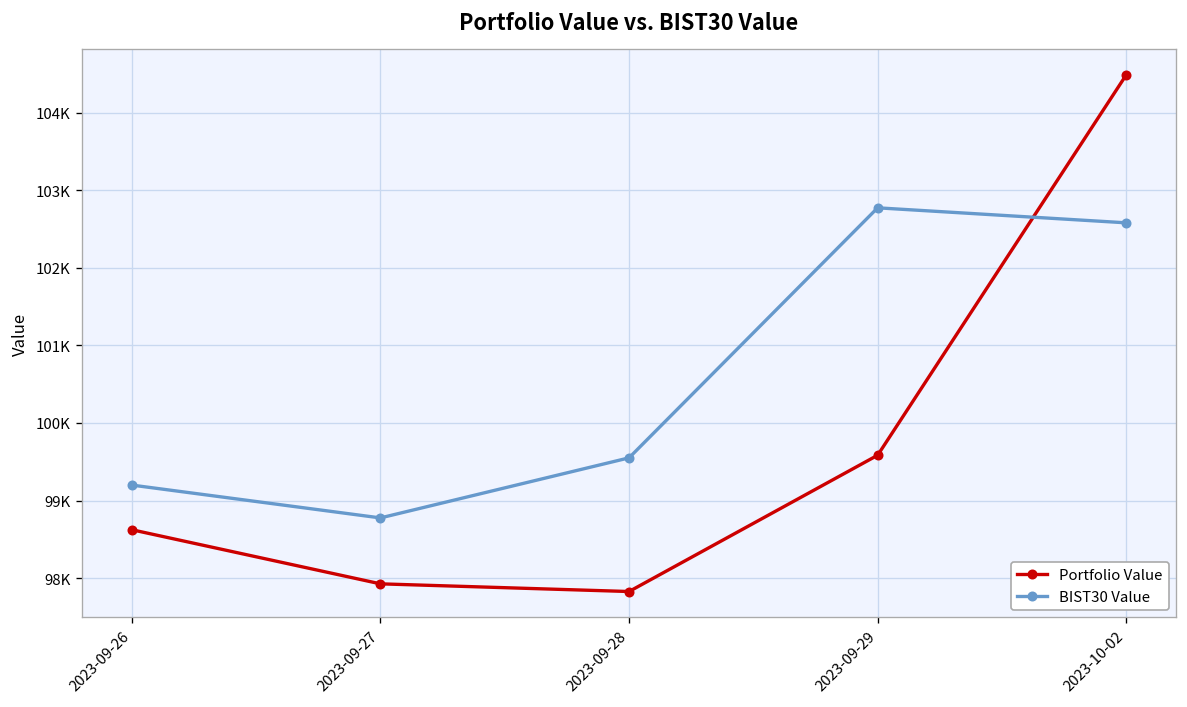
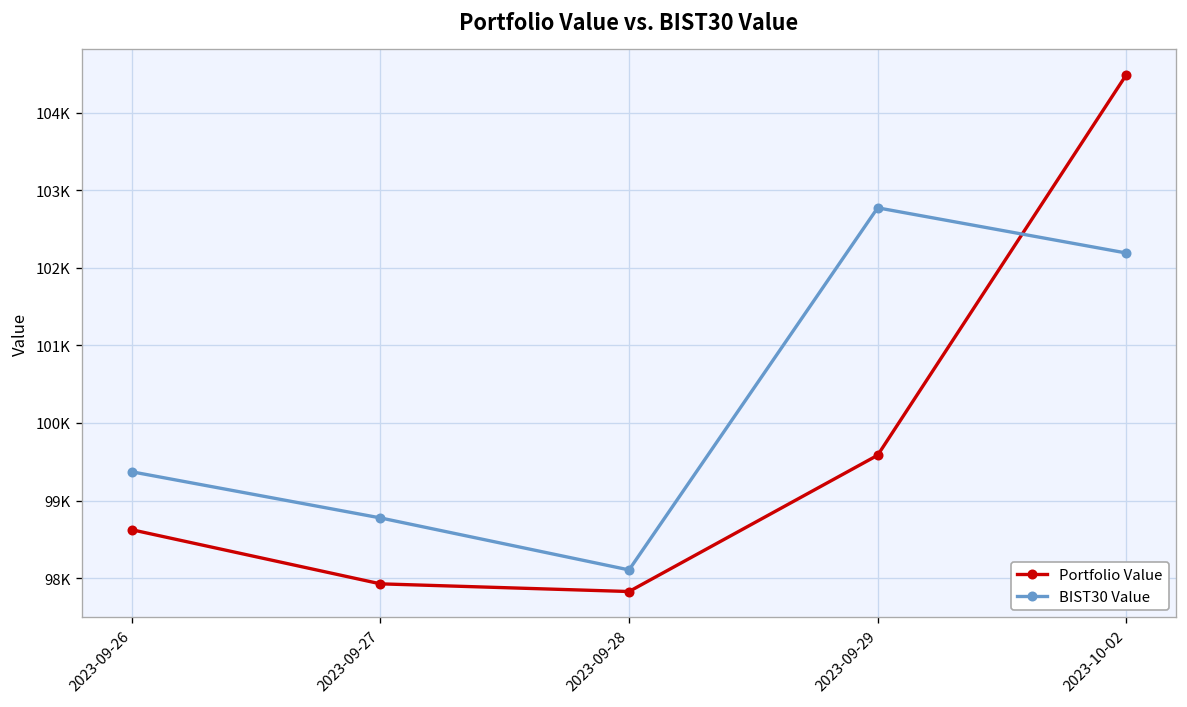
BIST30 Value, 2023-09-26: 99200 -> 99400
BIST30 Value, 2023-09-28: 99600 -> 98100
BIST30 Value, 2023-10-02: 102600 -> 102200
